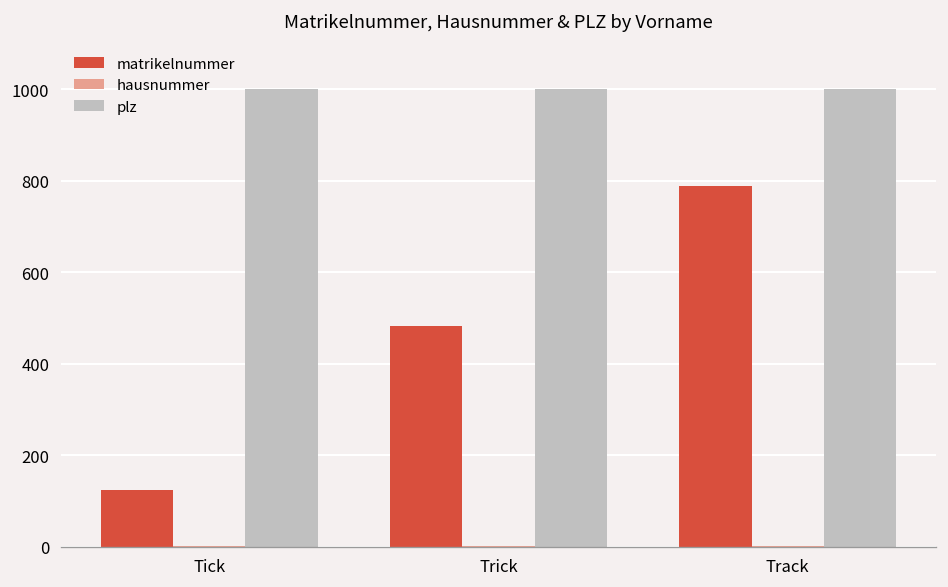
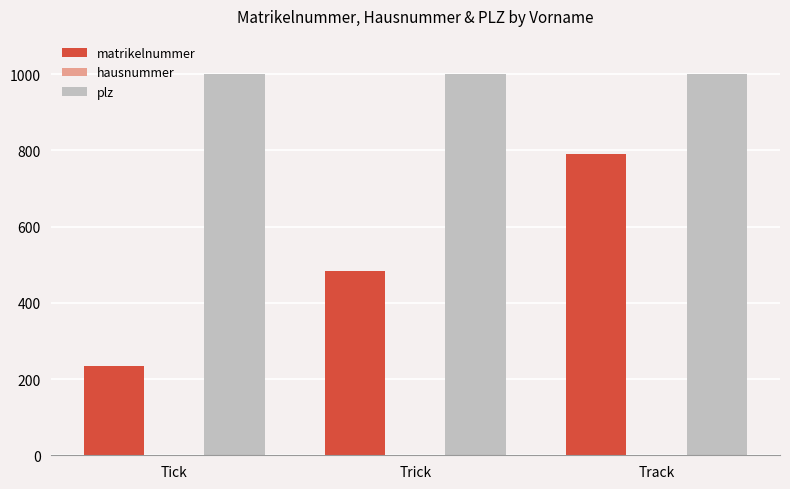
matrikelnummer, Tick: 120 -> 240
